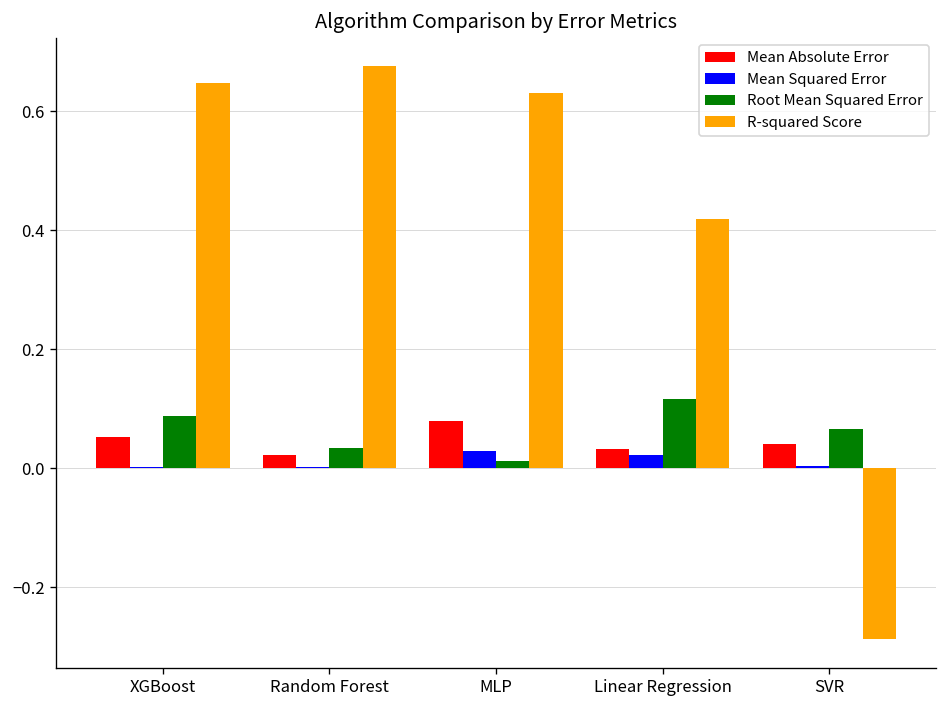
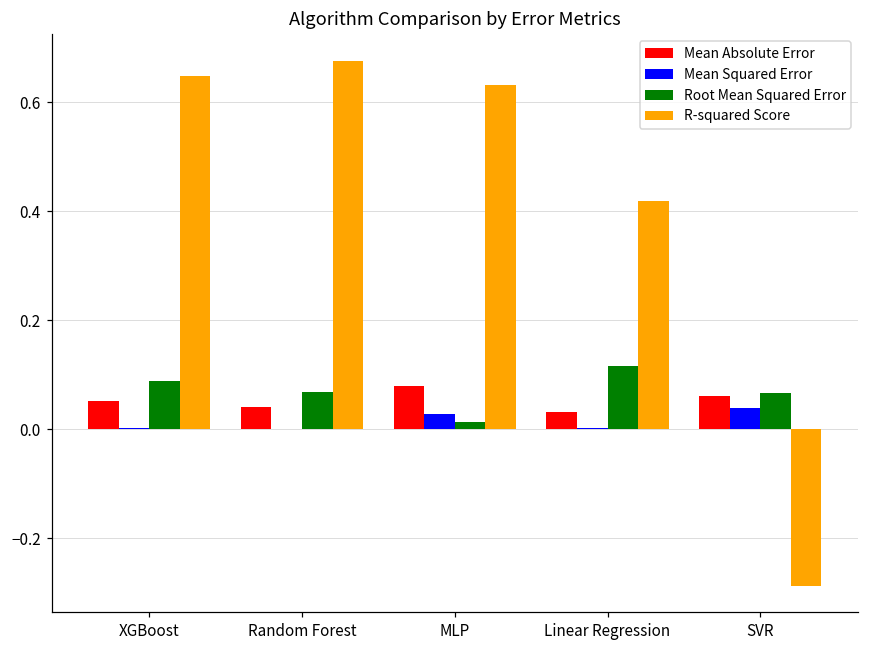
Mean Absolute Error, Random Forest: 0.02 -> 0.04
Root Mean Squared Error, Random Forest: 0.03 -> 0.07
Mean Squared Error, Linear Regression: 0.02 -> 0.00
Mean Absolute Error, SVR: 0.04 -> 0.06
Mean Squared Error, SVR: 0.00 -> 0.04
